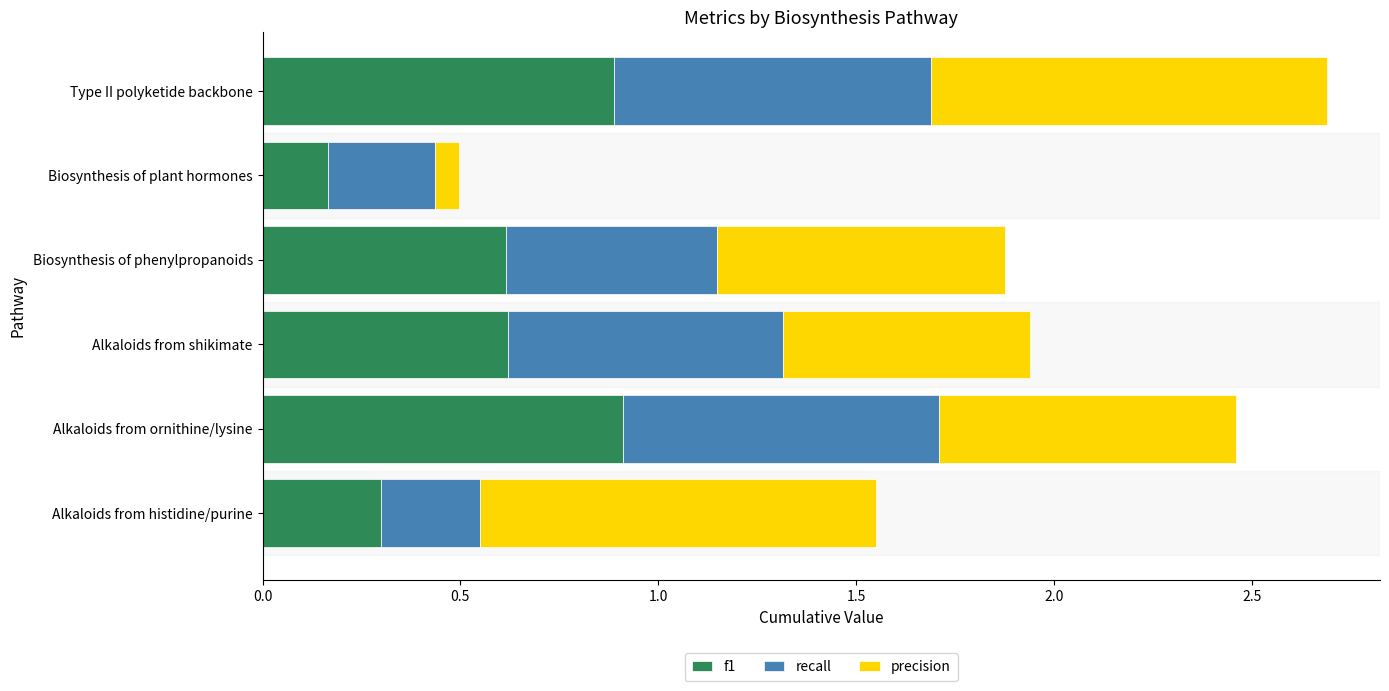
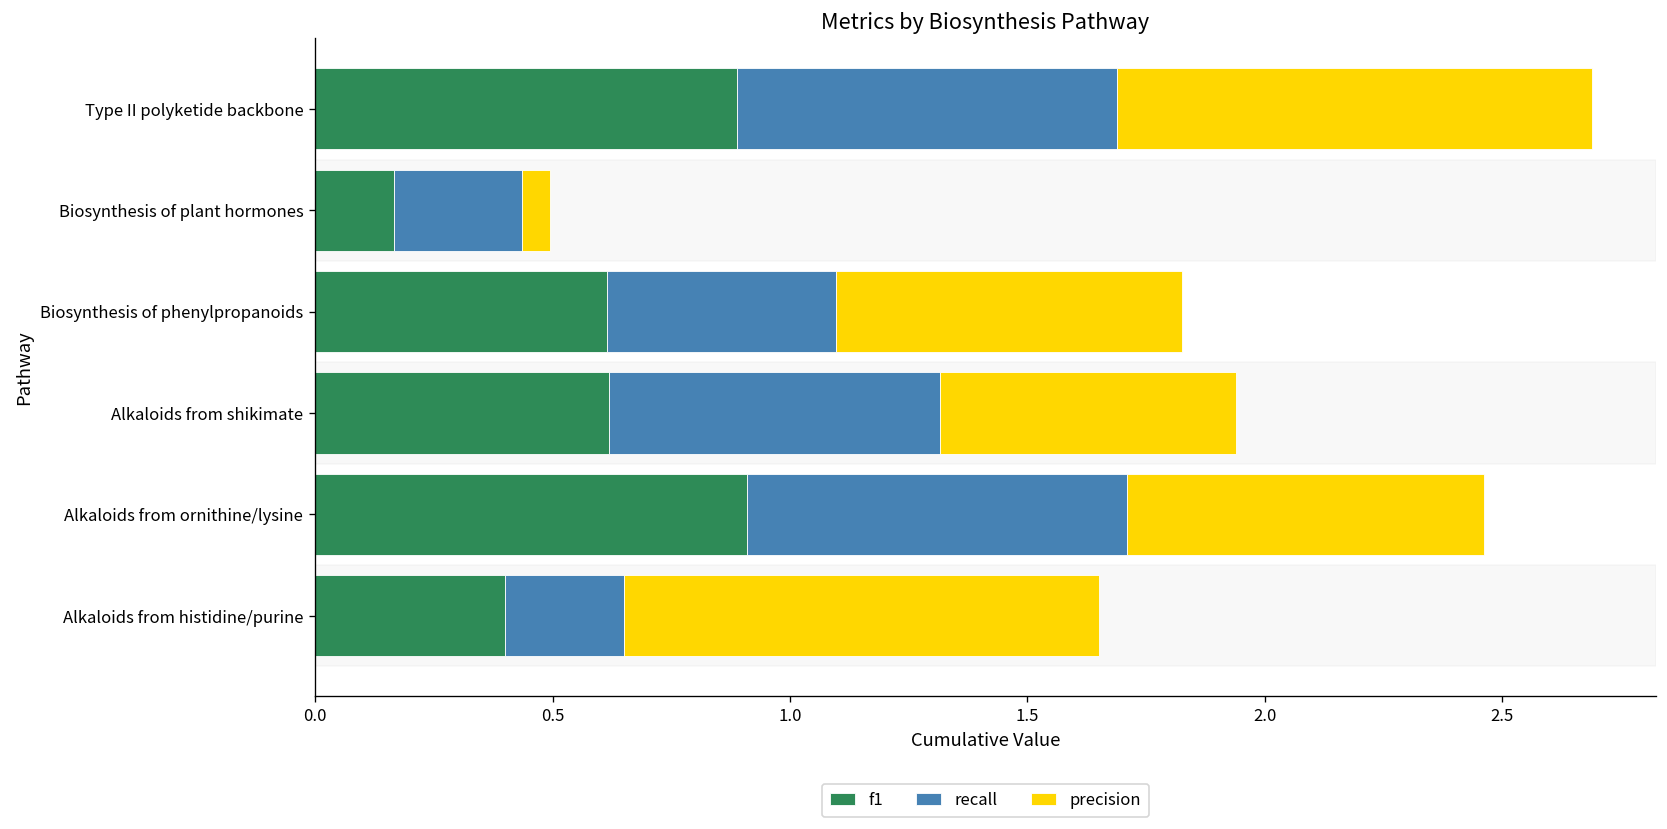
recall, Biosynthesis of phenylpropanoids: 0.53 -> 0.48
f1, Alkaloids from histidine/purine: 0.3 -> 0.4
